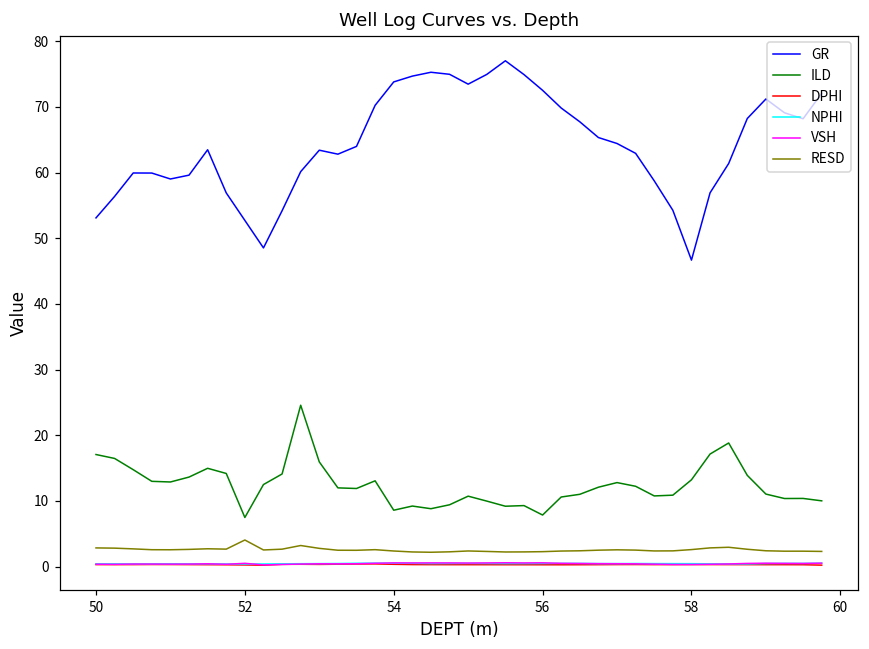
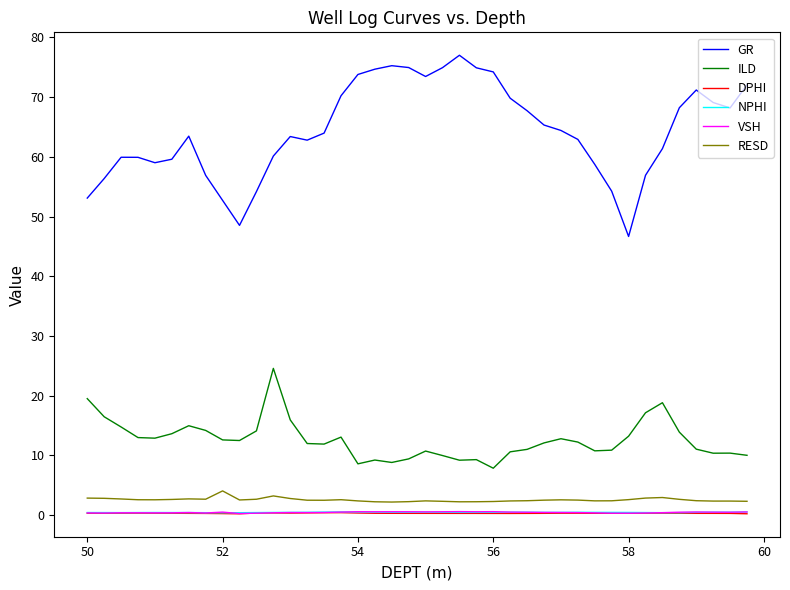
ILD, 50: 17 -> 20
ILD, 52: 7 -> 13
GR, 56: 73 -> 74
